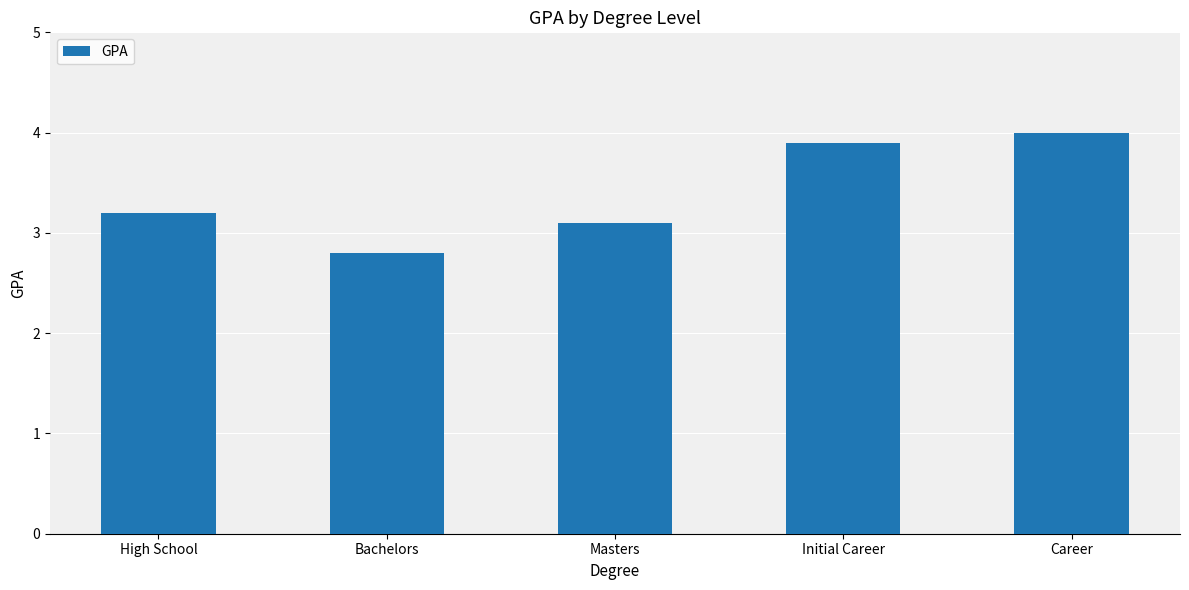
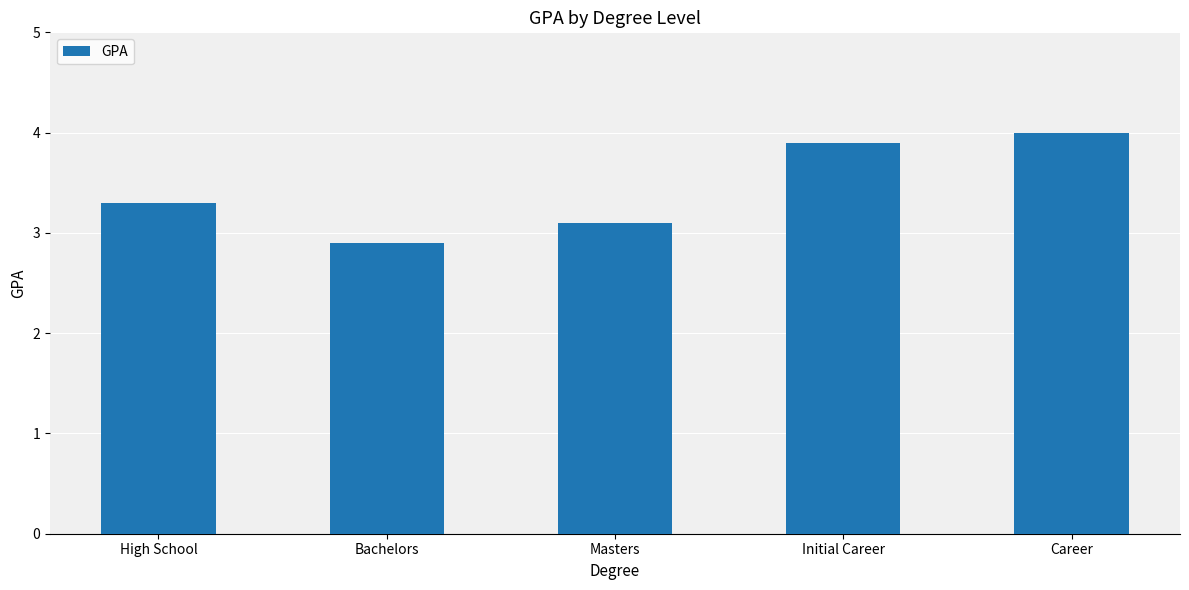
High School: 3.2 -> 3.3
Bachelors: 2.8 -> 2.9
